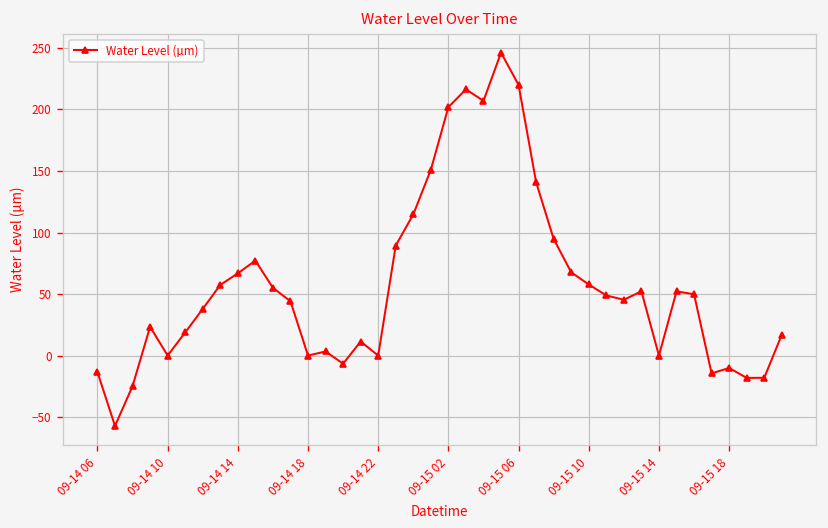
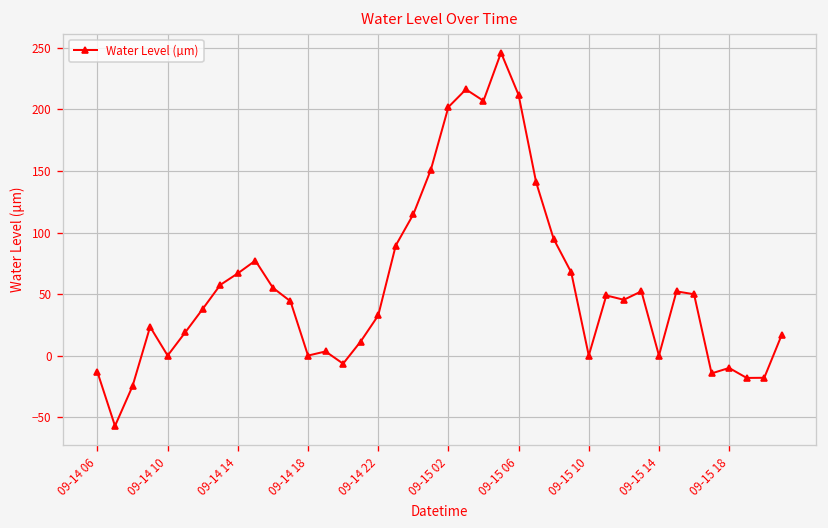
09-14 22: 0 -> 33
09-15 06: 220 -> 212
09-15 10: 58 -> 0
